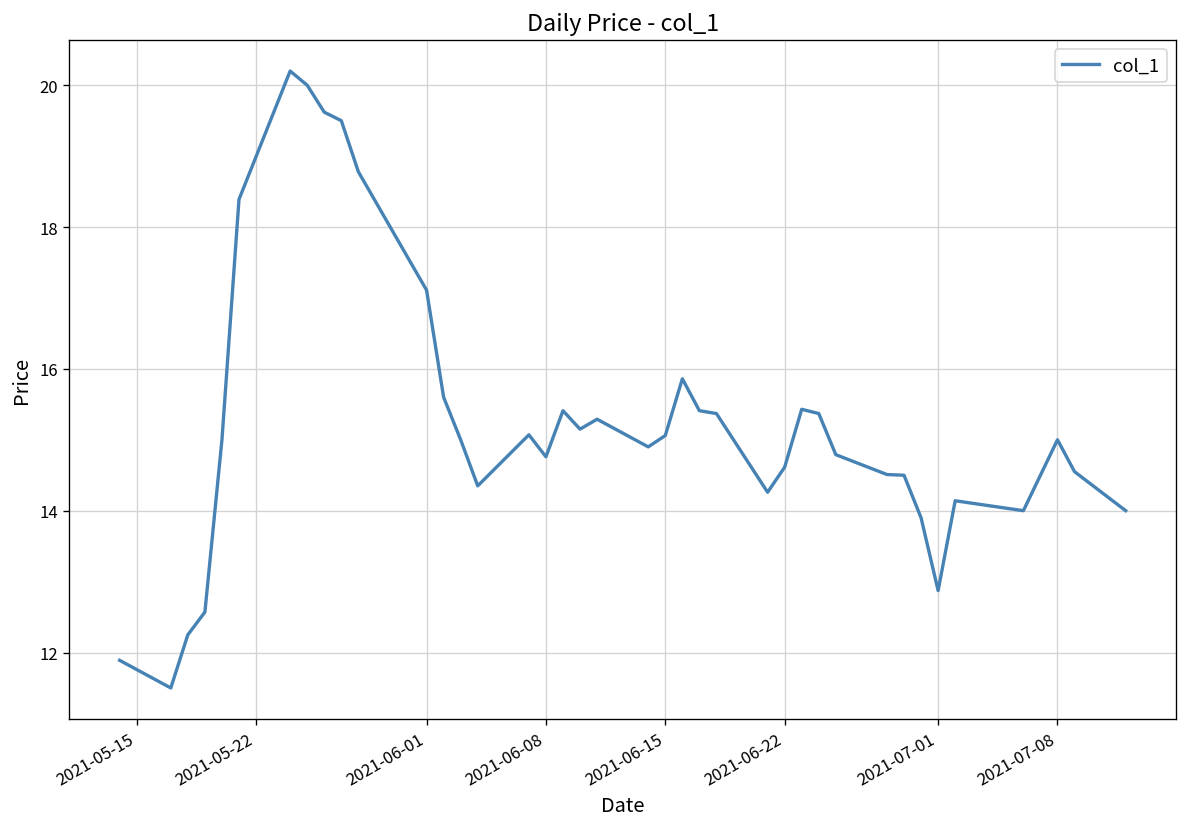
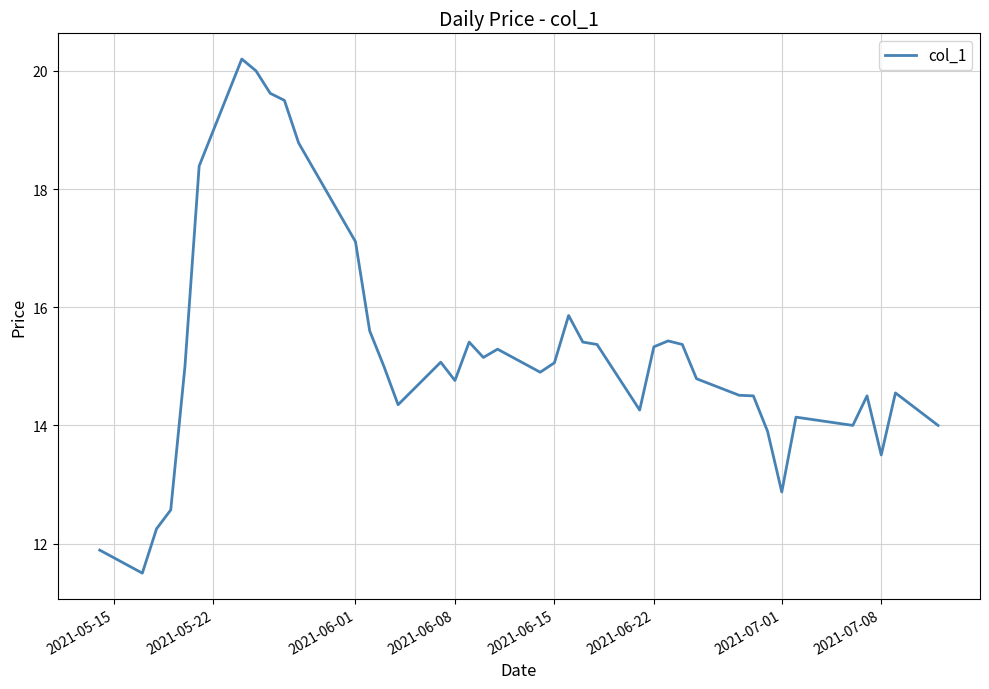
2021-06-22: 14.6 -> 15.3
2021-07-08: 15.0 -> 13.5
